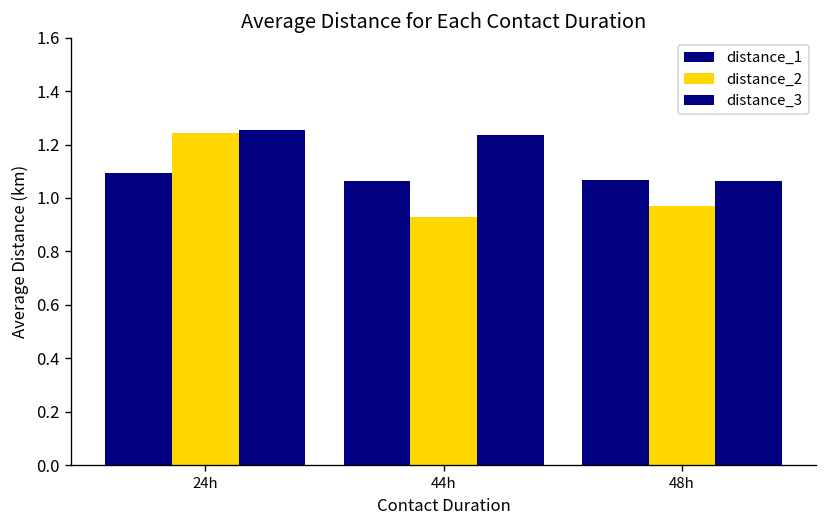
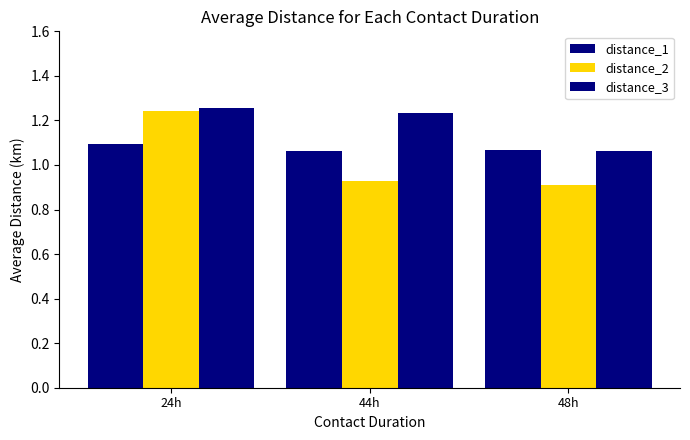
distance_2, 48h: 0.97 -> 0.91
